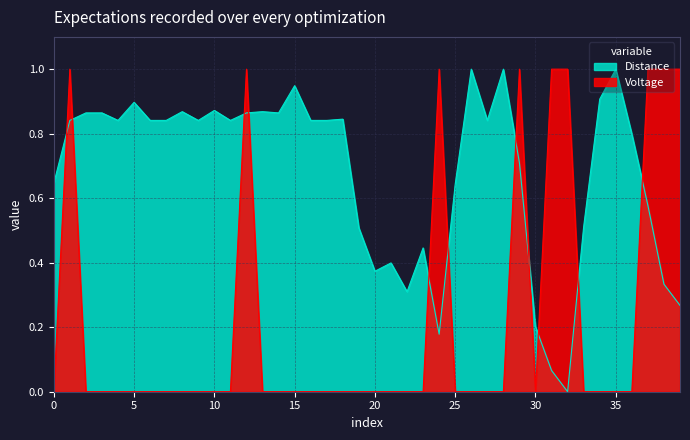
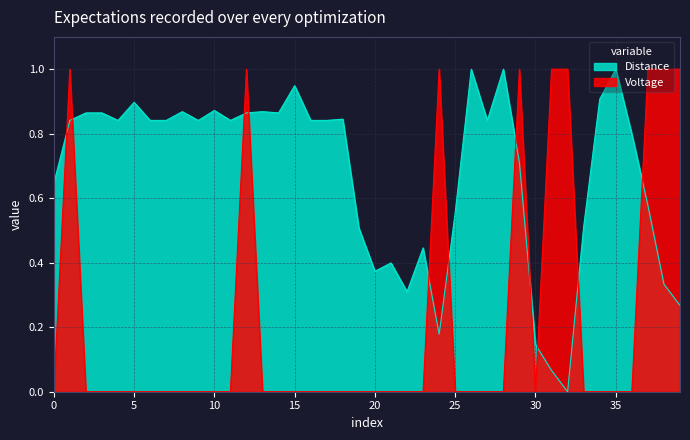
Distance, 25: 0.64 -> 0.56
Distance, 30: 0.20 -> 0.15
